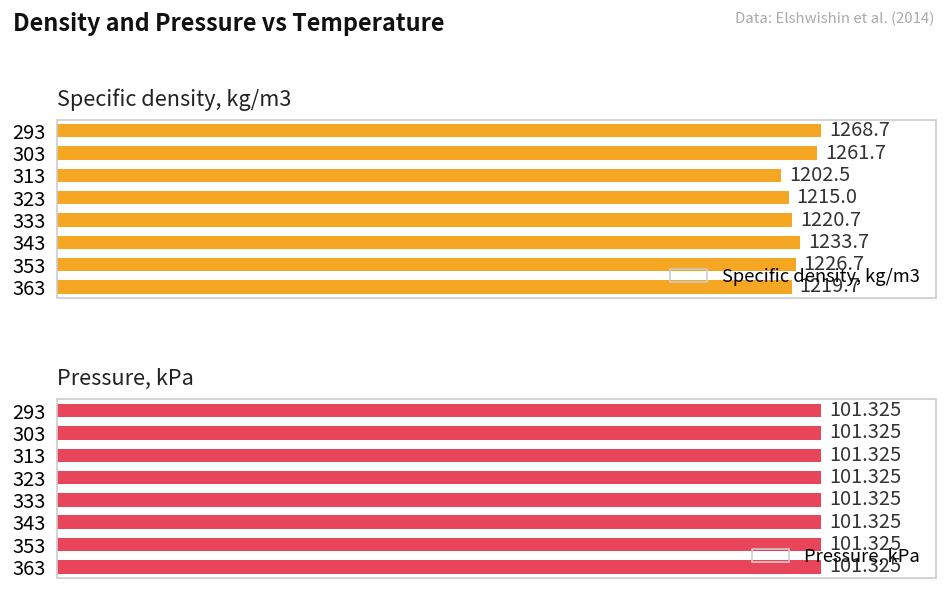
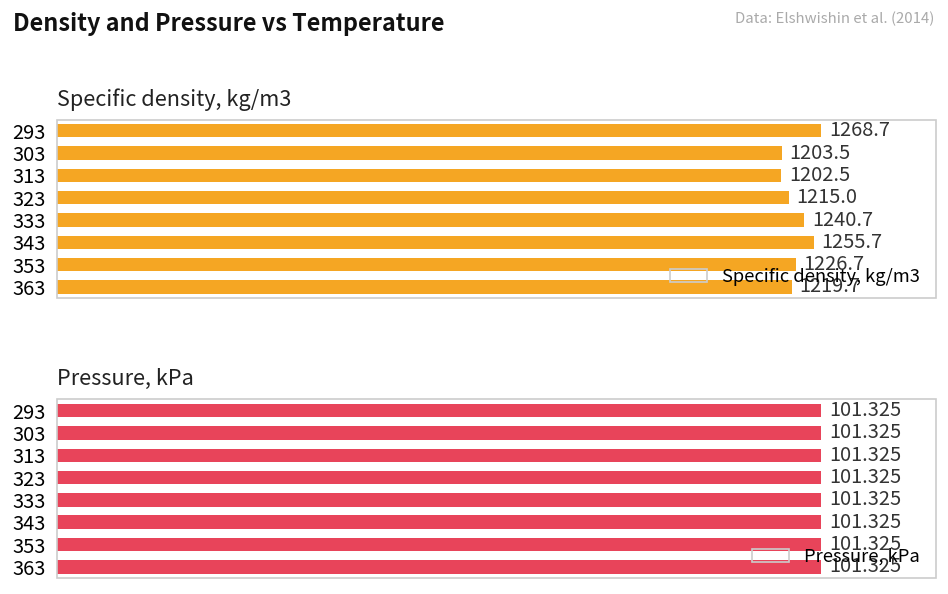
Specific density, kg/m3, 303: 1261.7 -> 1203.5
Specific density, kg/m3, 333: 1220.7 -> 1240.7
Specific density, kg/m3, 343: 1233.7 -> 1255.7
